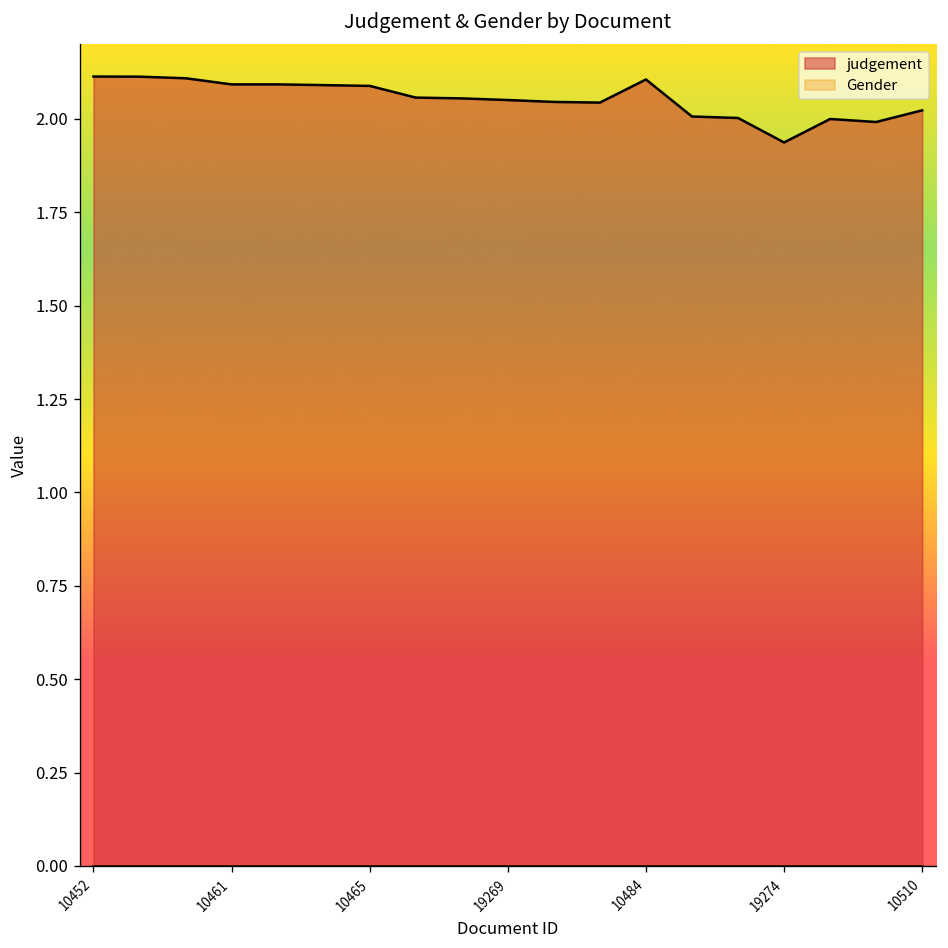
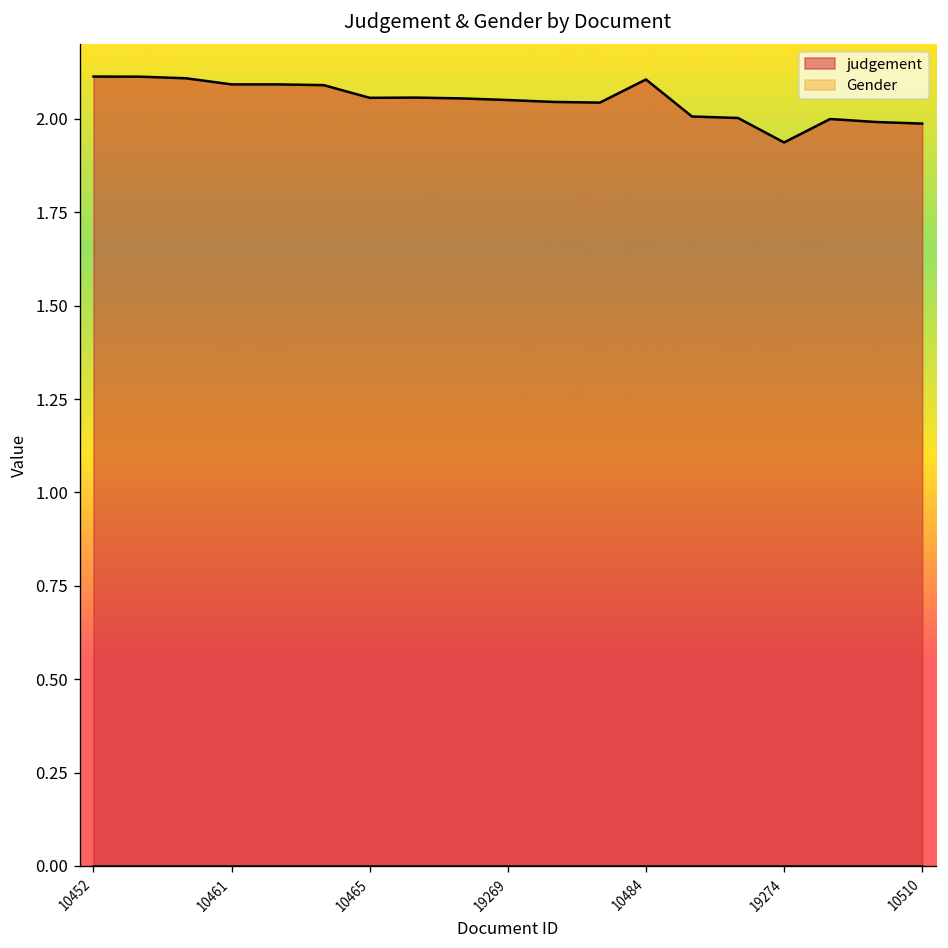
judgement, 10465: 2.09 -> 2.06
judgement, 10510: 2.02 -> 1.99
